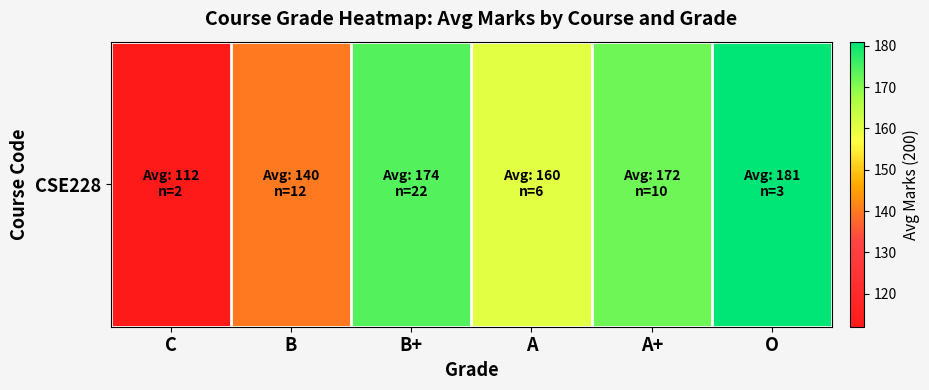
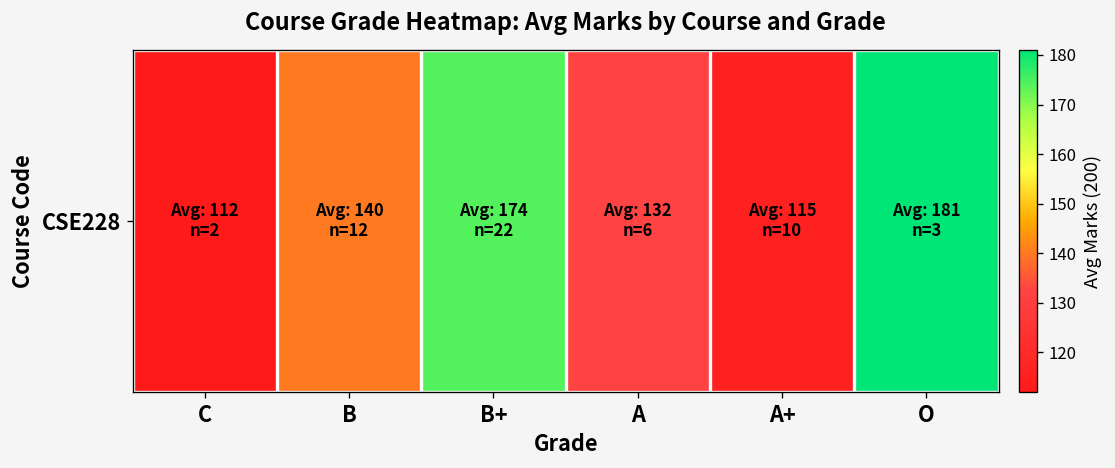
CSE228, A: 160 -> 132
CSE228, A+: 172 -> 115
